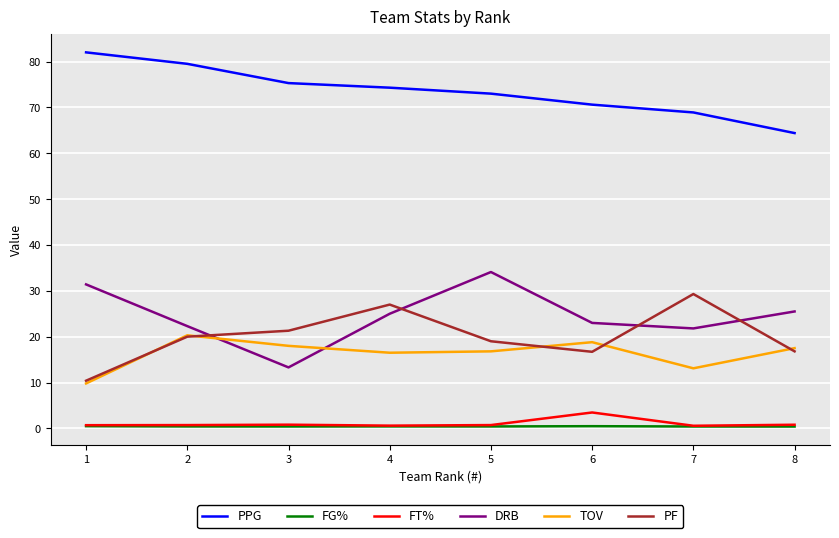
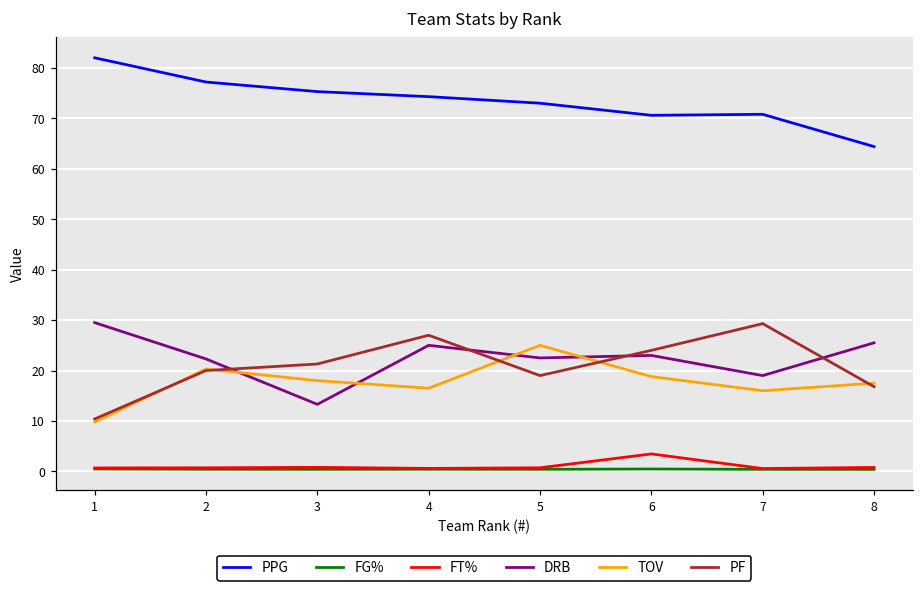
DRB, 1: 31 -> 30
PPG, 2: 80 -> 77
DRB, 5: 34 -> 23
TOV, 5: 17 -> 25
PF, 6: 17 -> 24
PPG, 7: 69 -> 71
DRB, 7: 22 -> 19
TOV, 7: 13 -> 16
